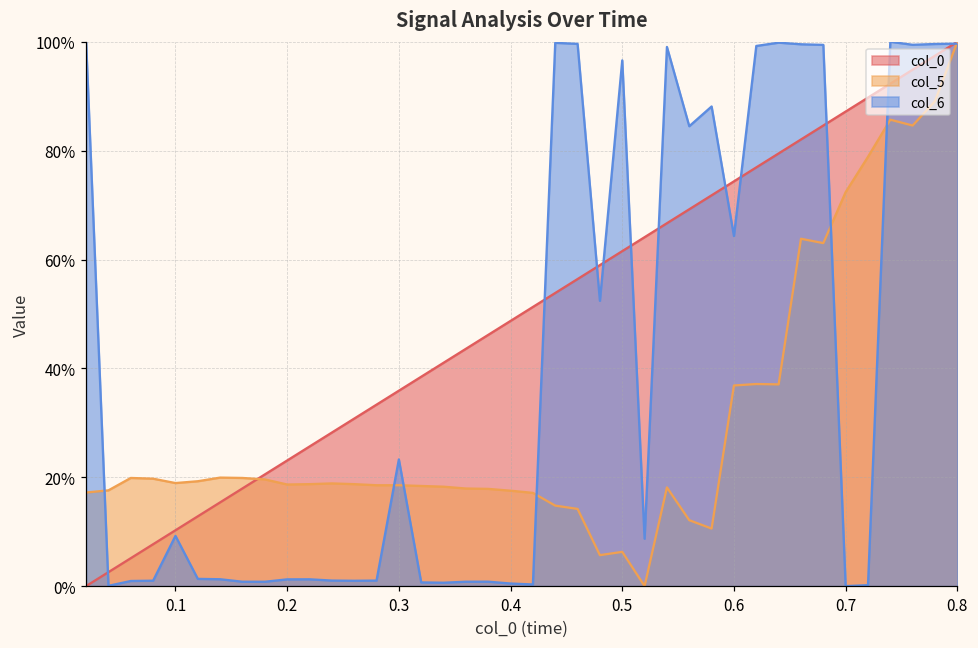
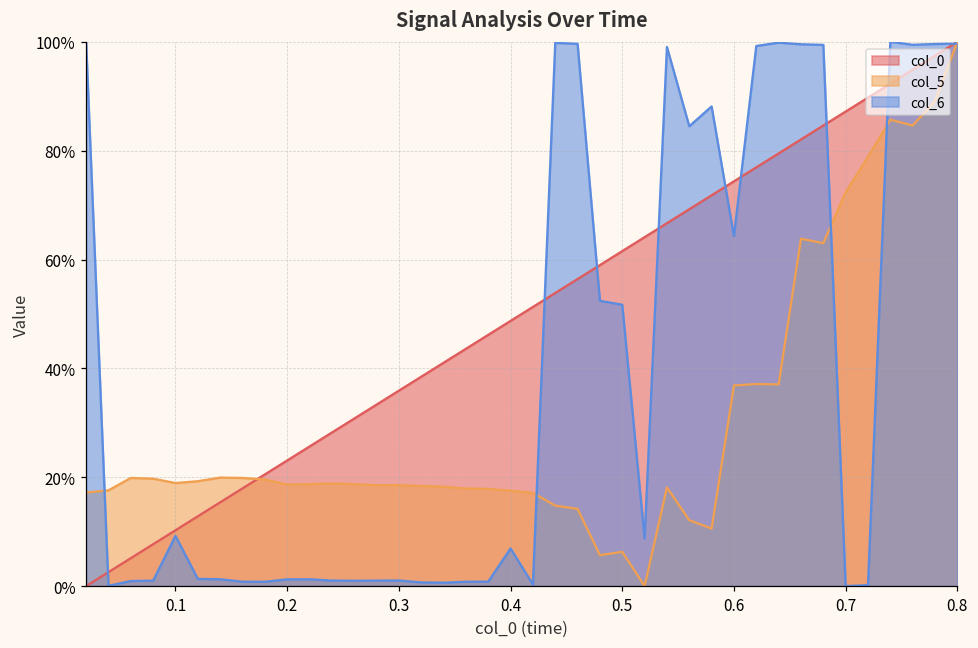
col_6, 0.3: 23% -> 1%
col_6, 0.4: 0% -> 7%
col_6, 0.5: 97% -> 52%
